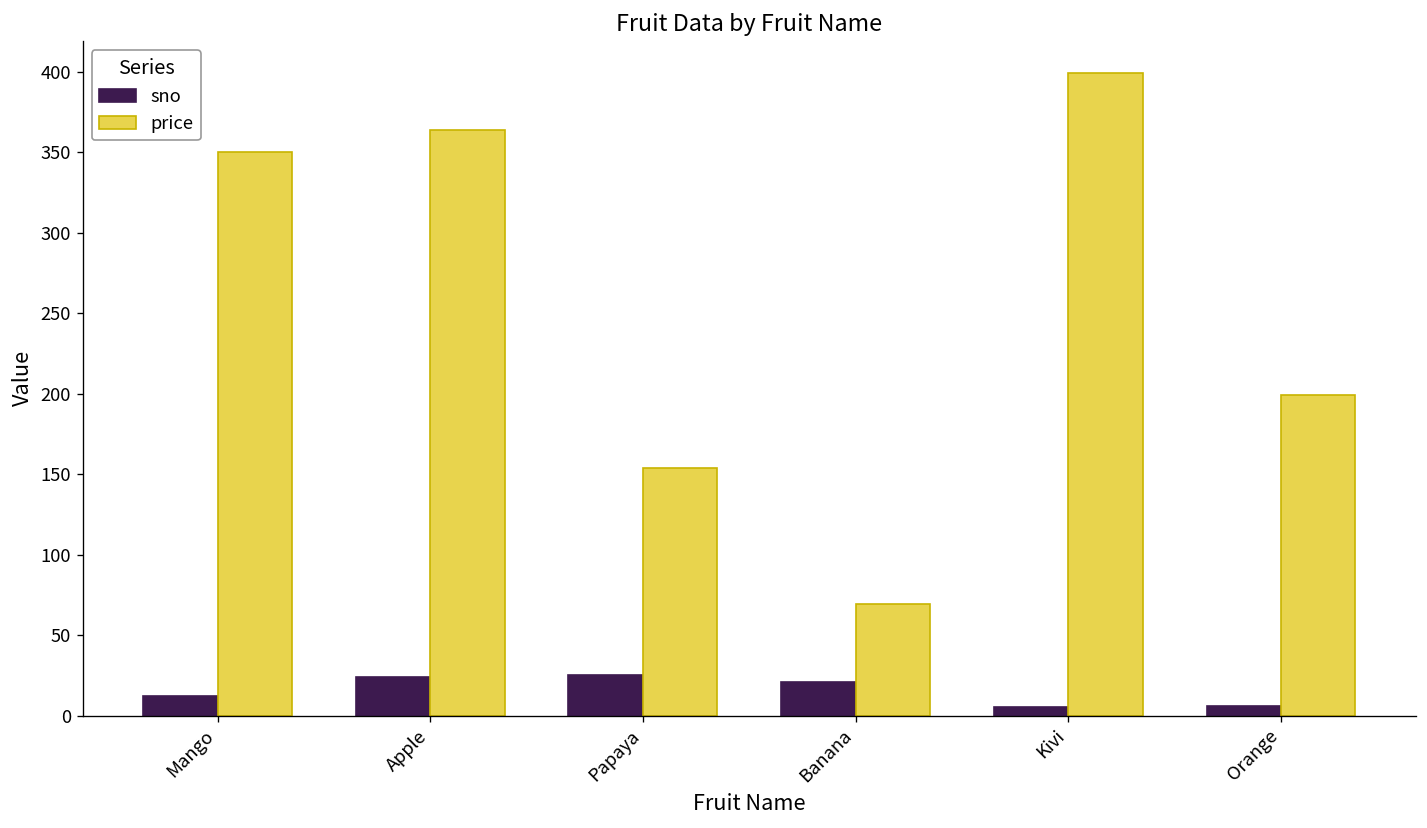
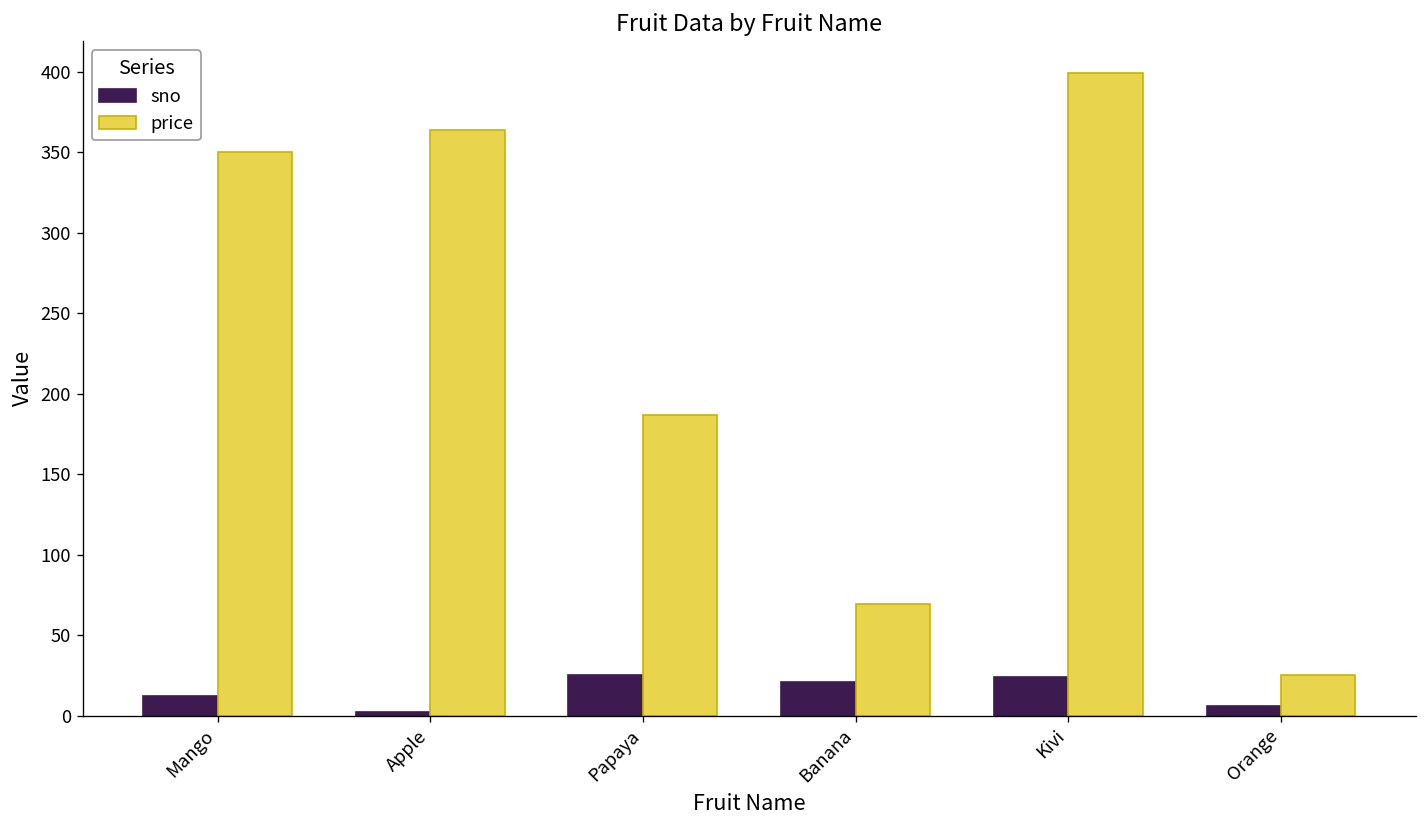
sno, Apple: 24 -> 2
price, Papaya: 154 -> 187
sno, Kivi: 5 -> 24
price, Orange: 199 -> 25
